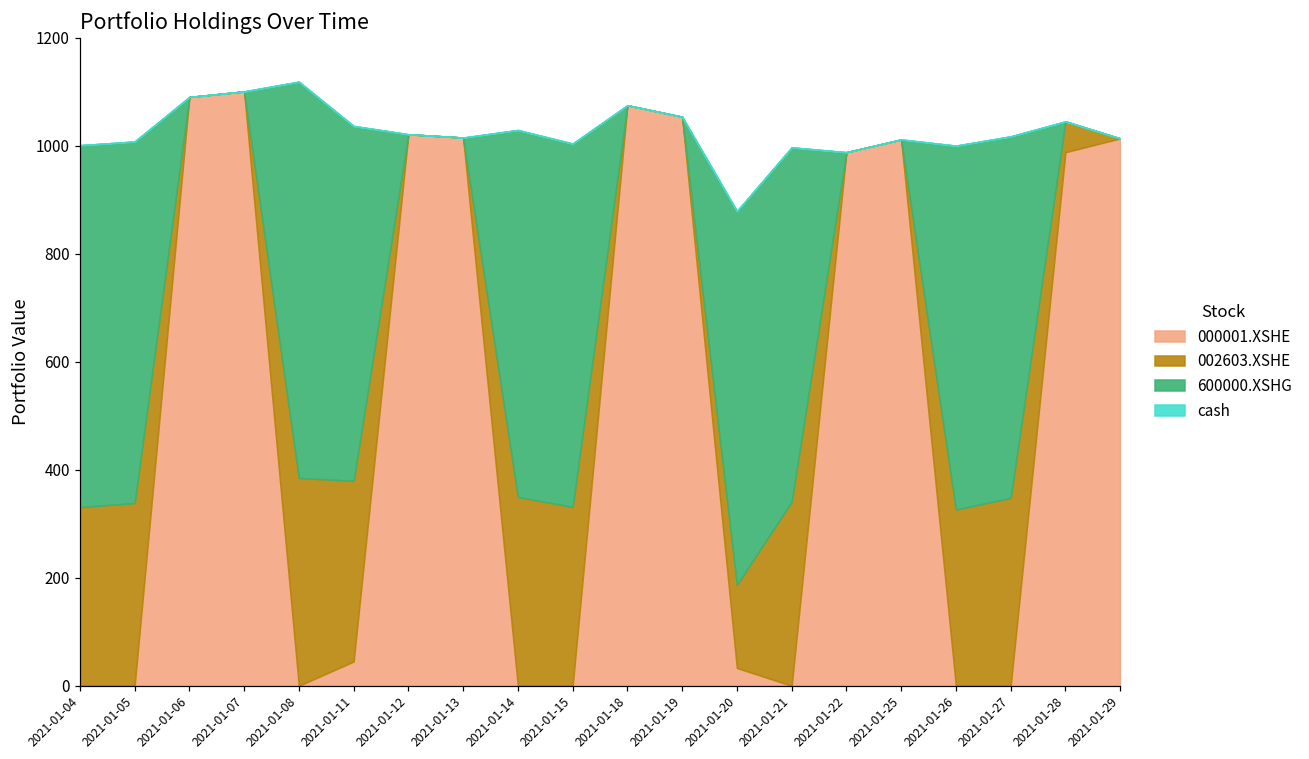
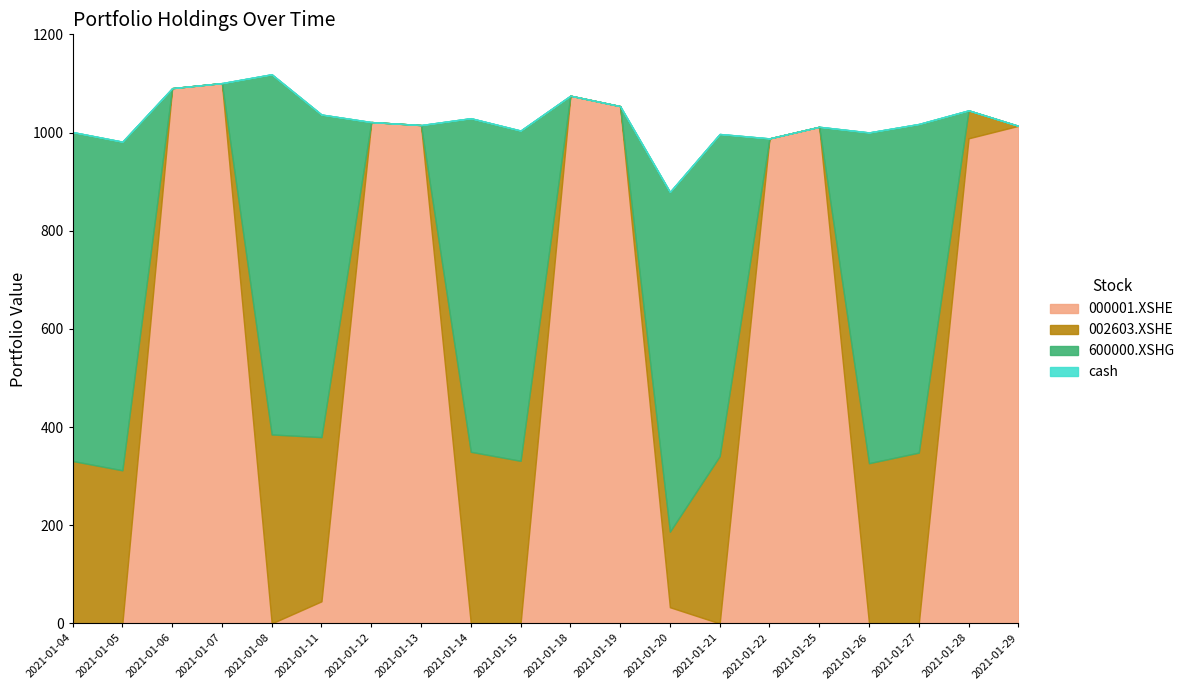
002603.XSHE, 2021-01-05: 340 -> 310
